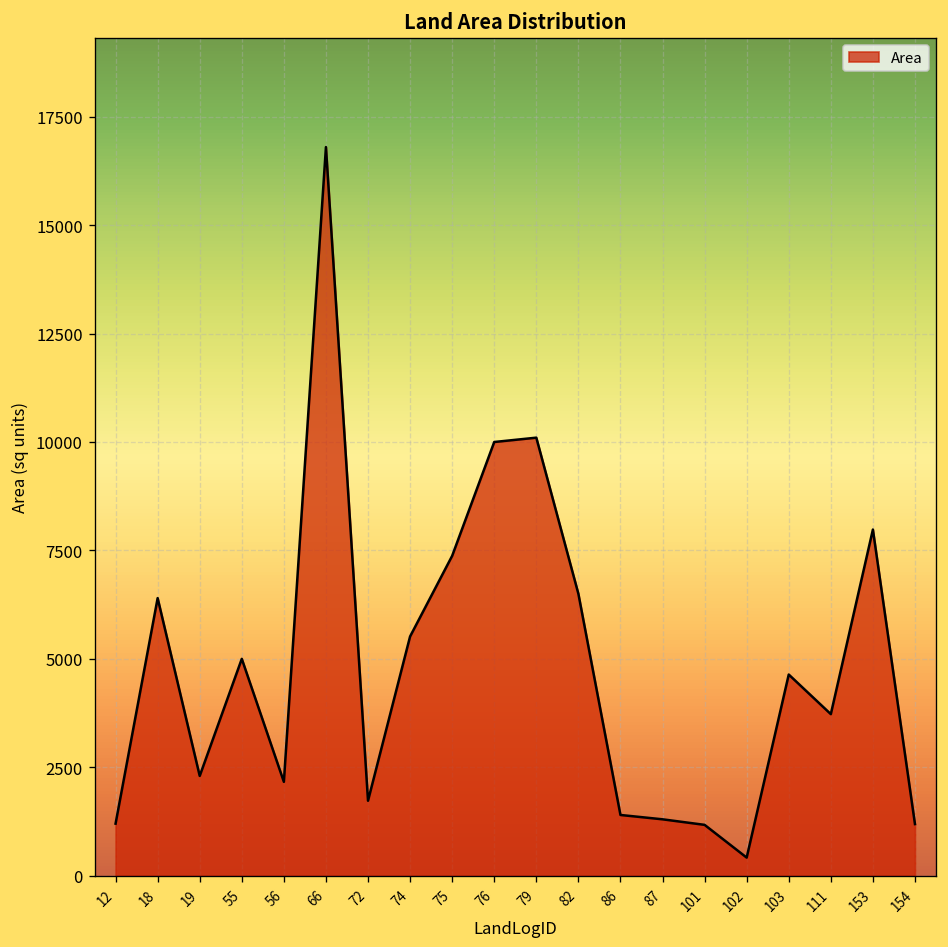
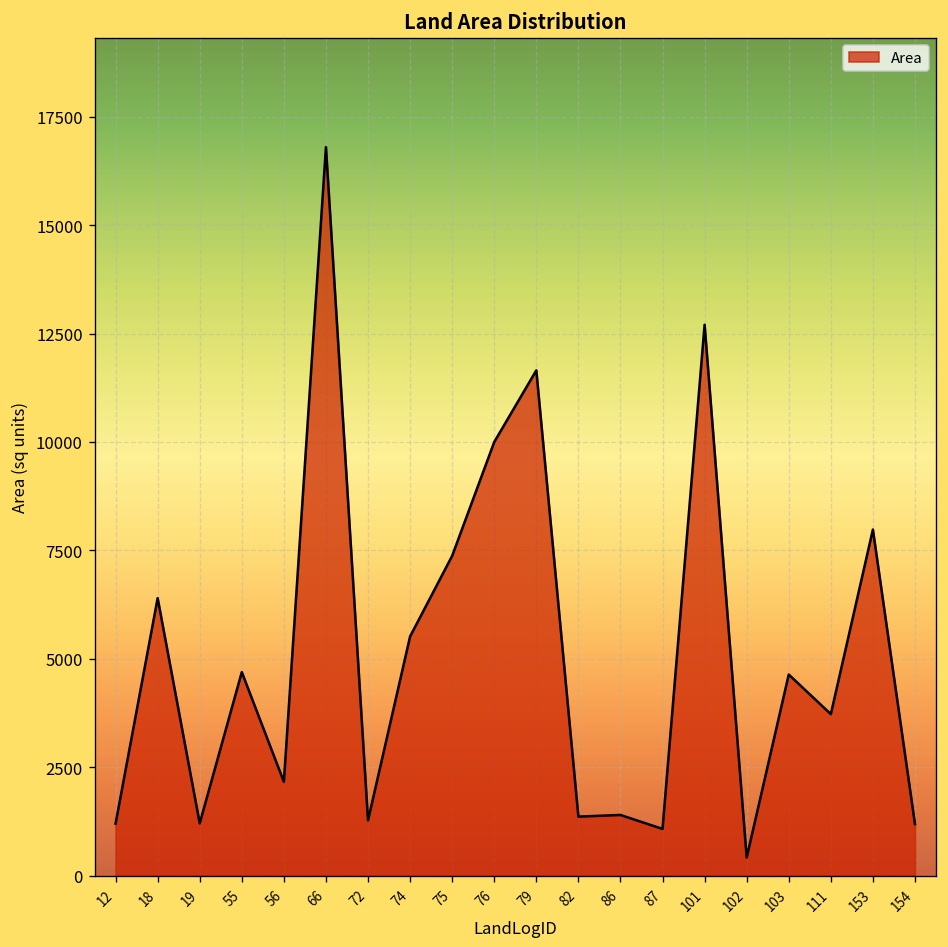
19: 2300 -> 1200
55: 5000 -> 4700
72: 1700 -> 1300
79: 10100 -> 11700
82: 6500 -> 1400
87: 1300 -> 1100
101: 1200 -> 12700
